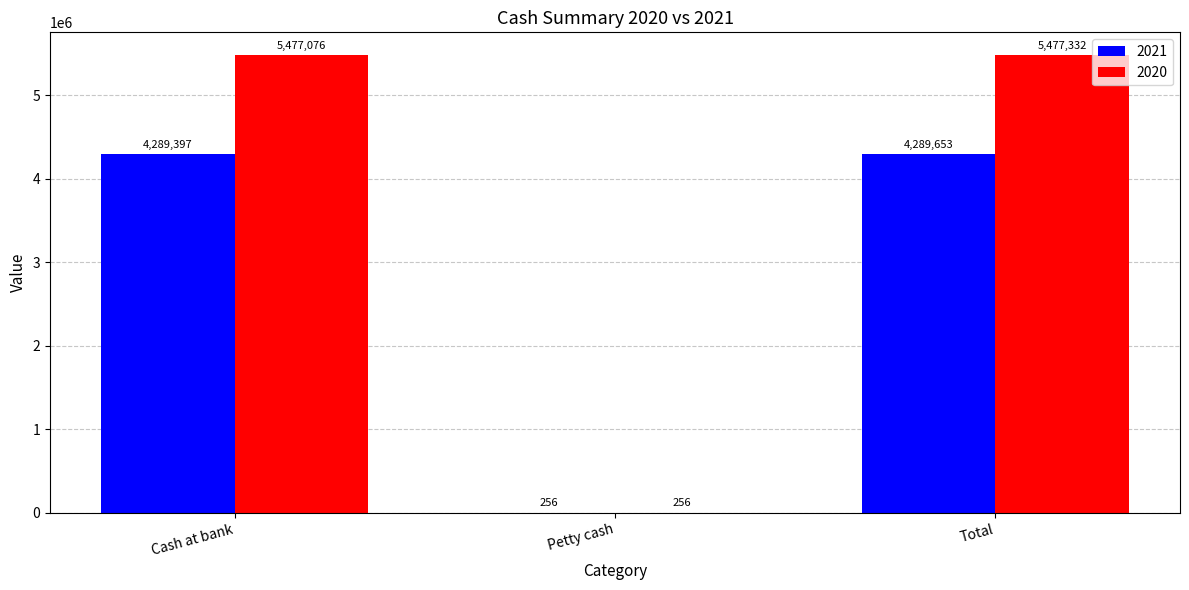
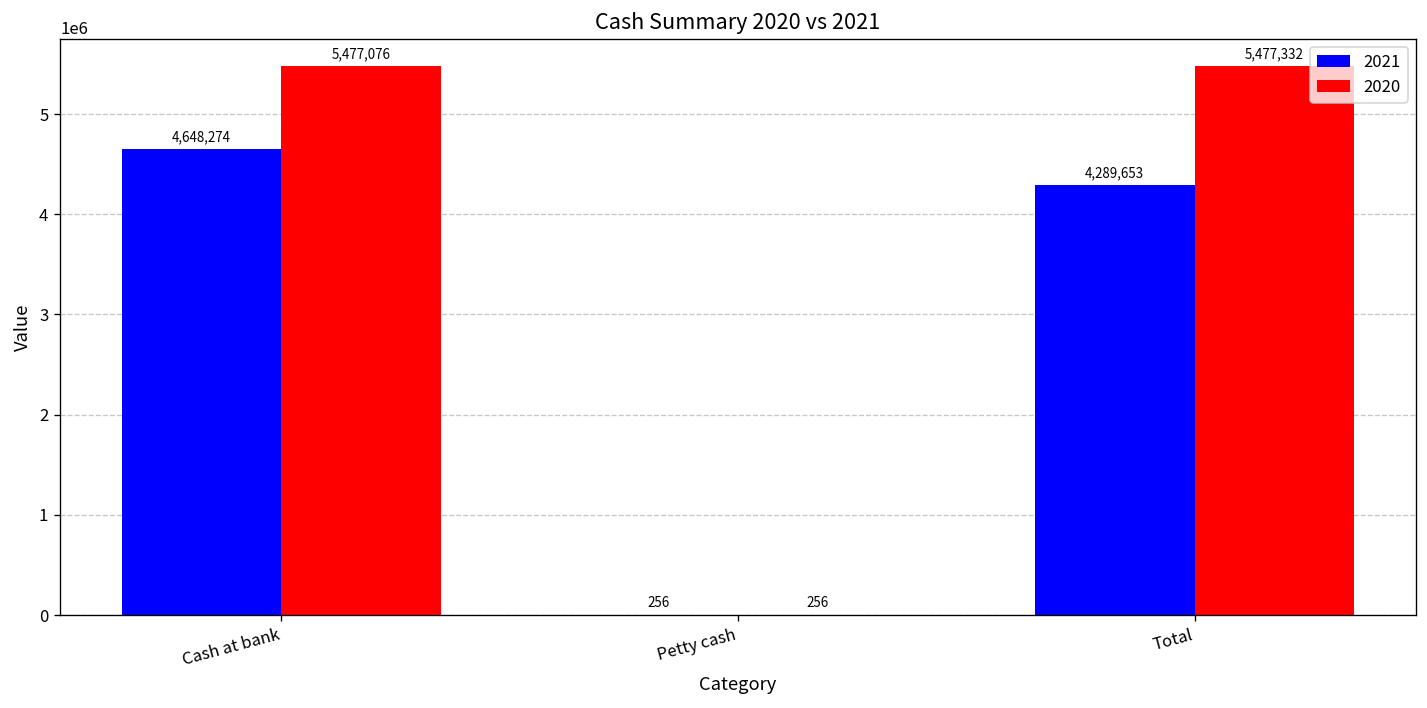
2021, Cash at bank: 4,289,397 -> 4,648,274
